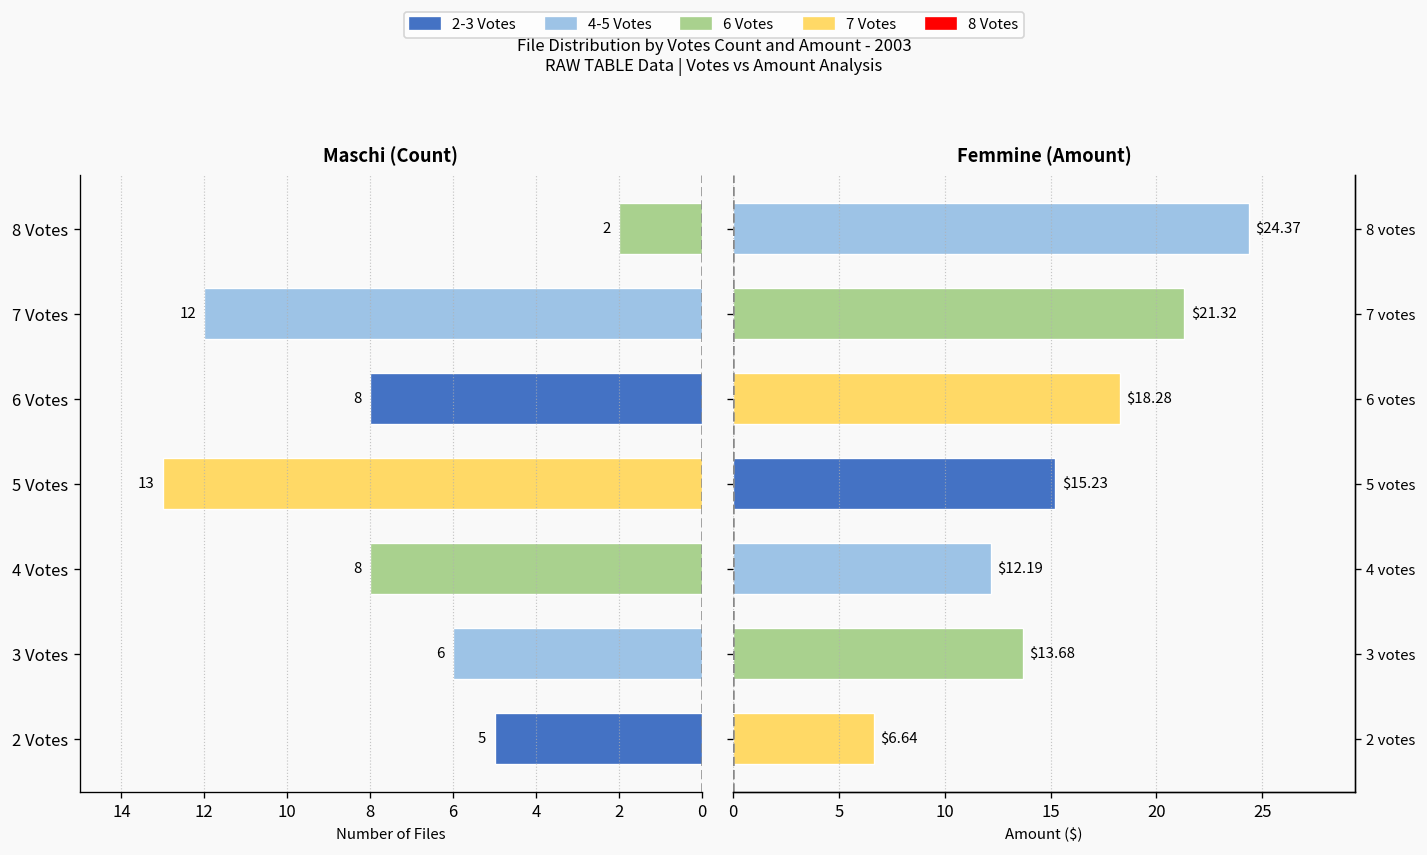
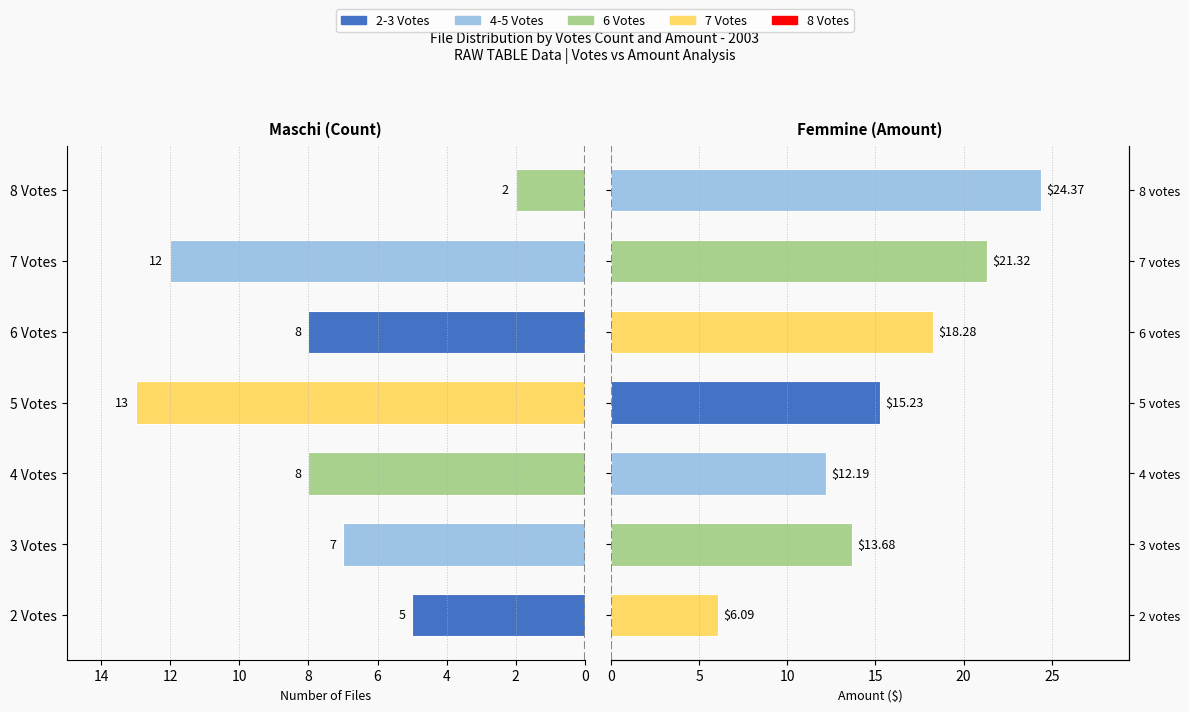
Maschi (Count), 3 Votes: 6 -> 7
Femmine (Amount), 2 votes: $6.64 -> $6.09
